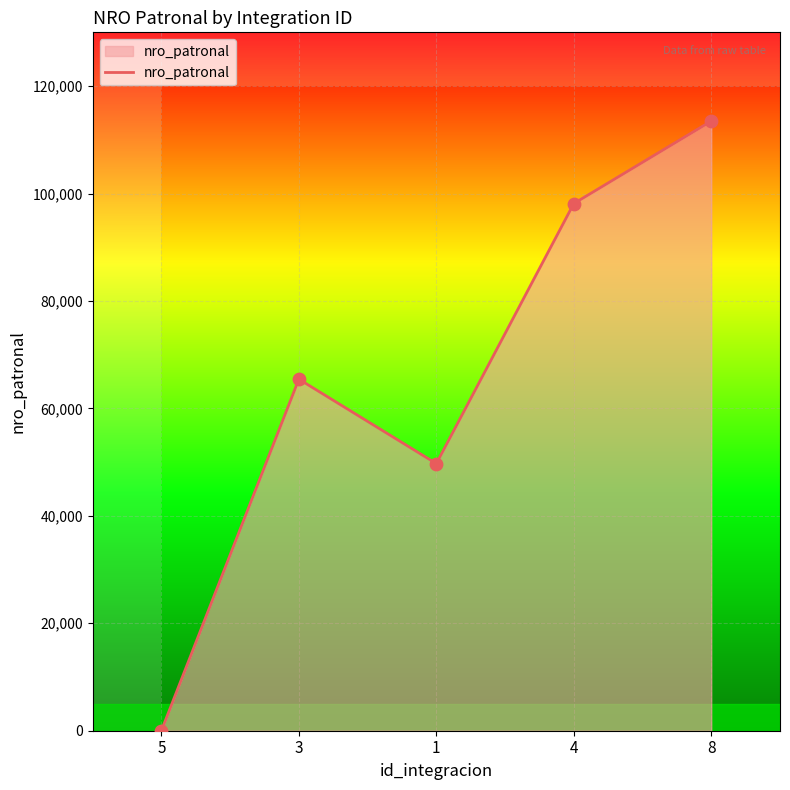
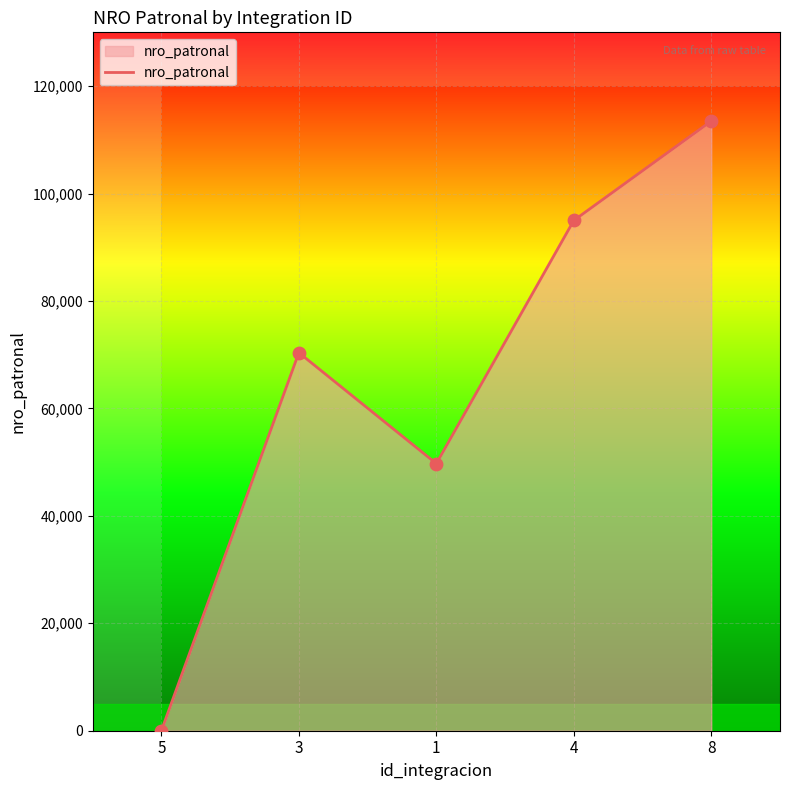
3: 65,000 -> 70,000
4: 98,000 -> 95,000
